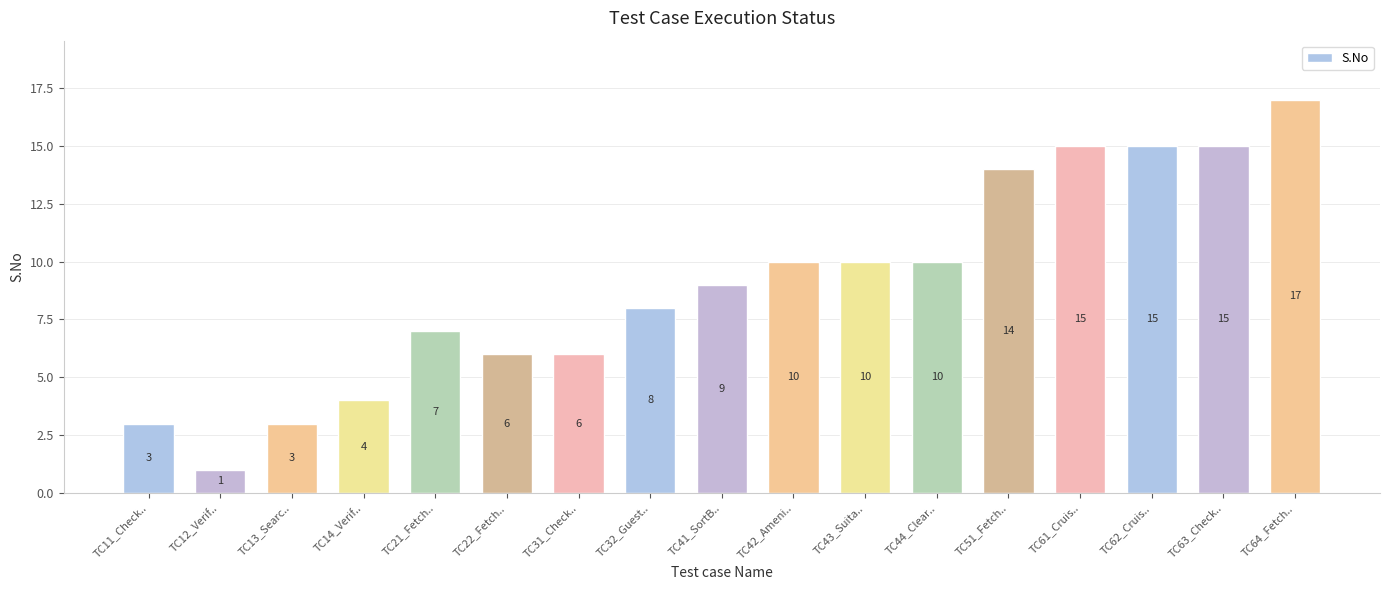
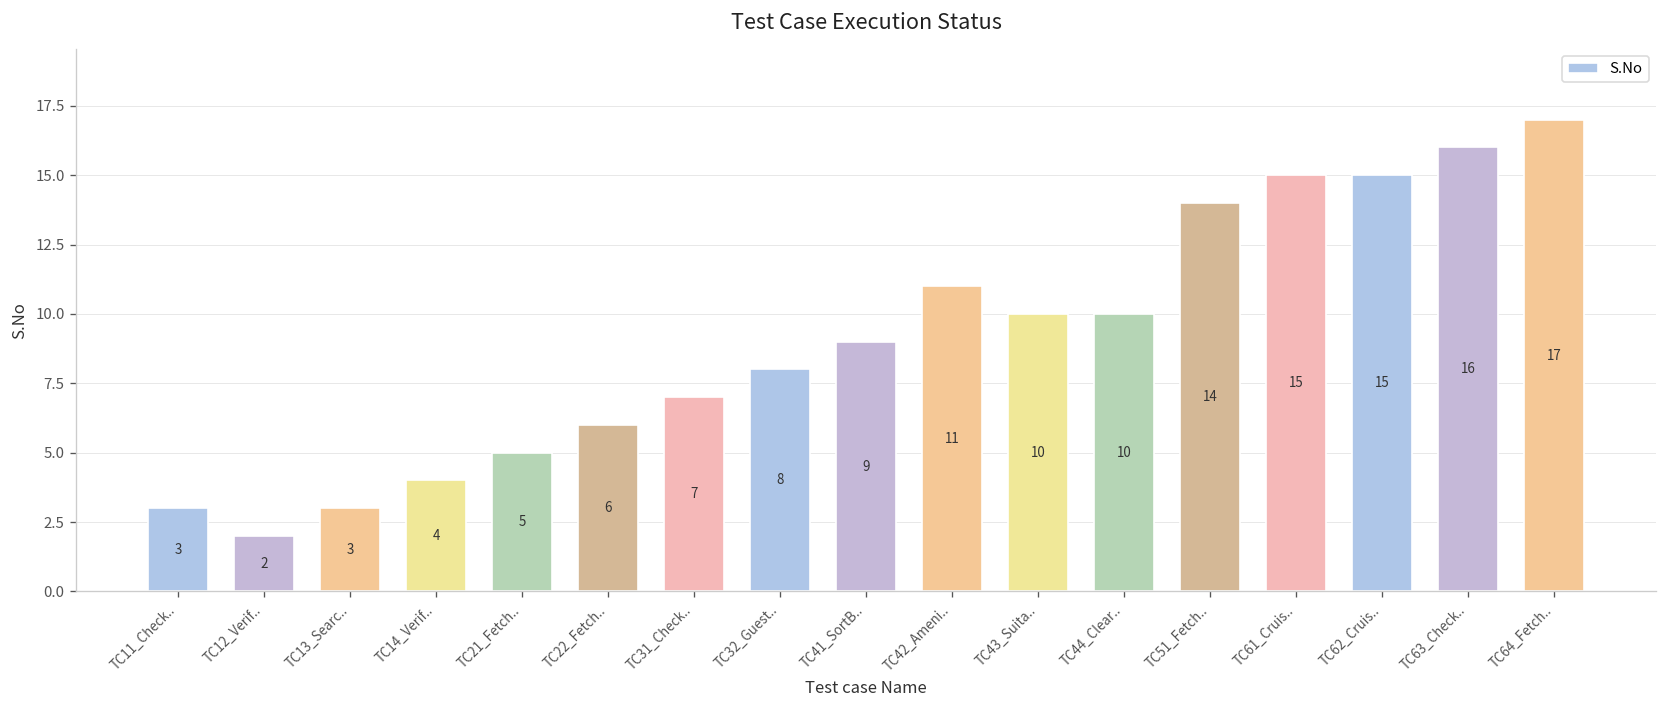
TC12_Verif..: 1 -> 2
TC21_Fetch..: 7 -> 5
TC31_Check..: 6 -> 7
TC42_Ameni..: 10 -> 11
TC63_Check..: 15 -> 16
